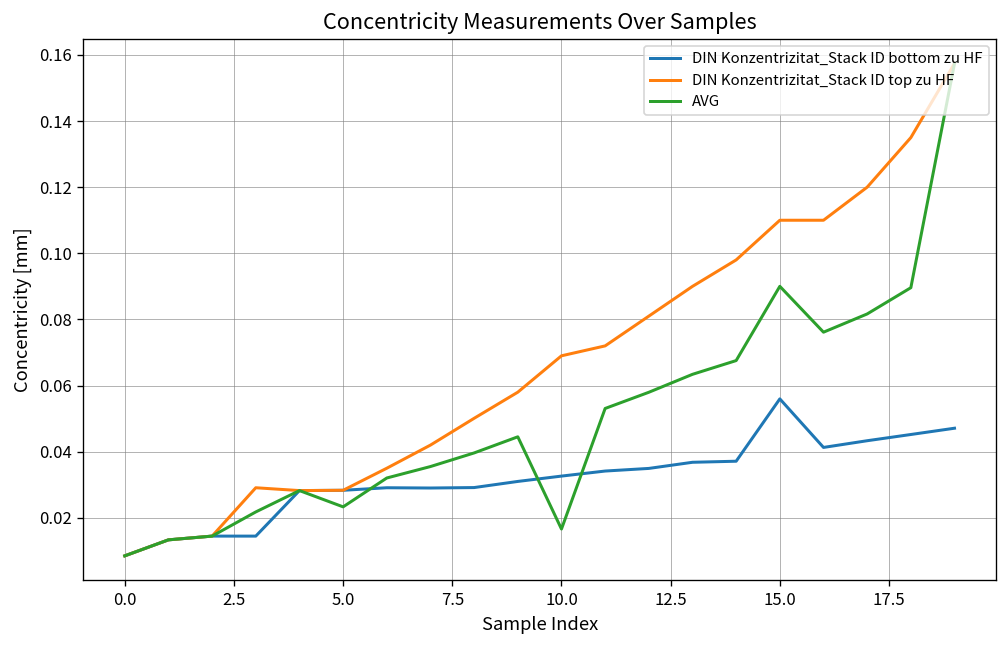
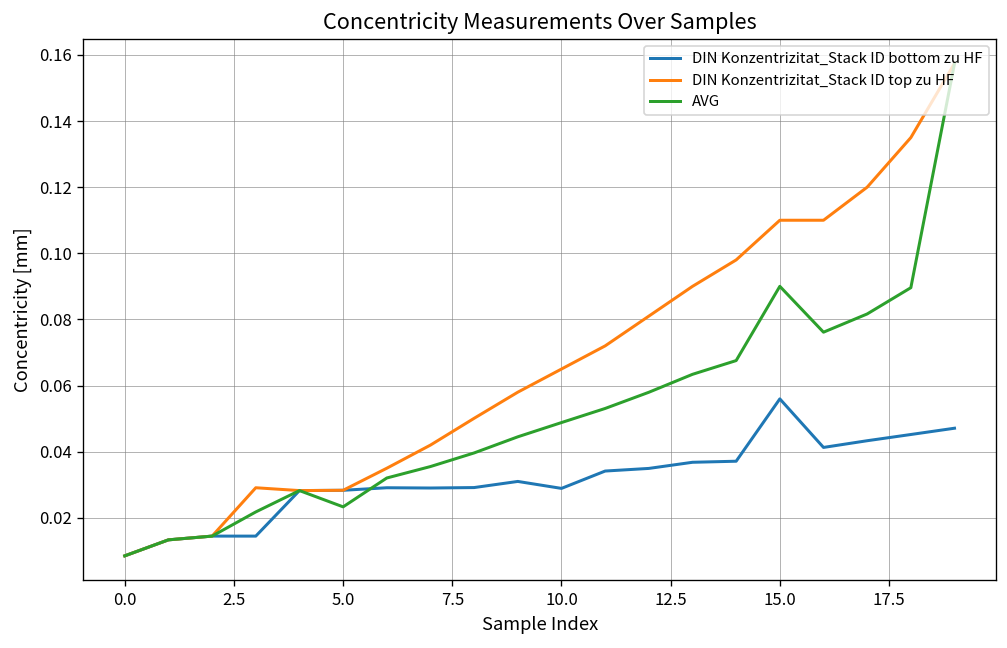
DIN Konzentrizitat_Stack ID bottom zu HF, 10.0: 0.033 -> 0.029
DIN Konzentrizitat_Stack ID top zu HF, 10.0: 0.069 -> 0.065
AVG, 10.0: 0.017 -> 0.049
